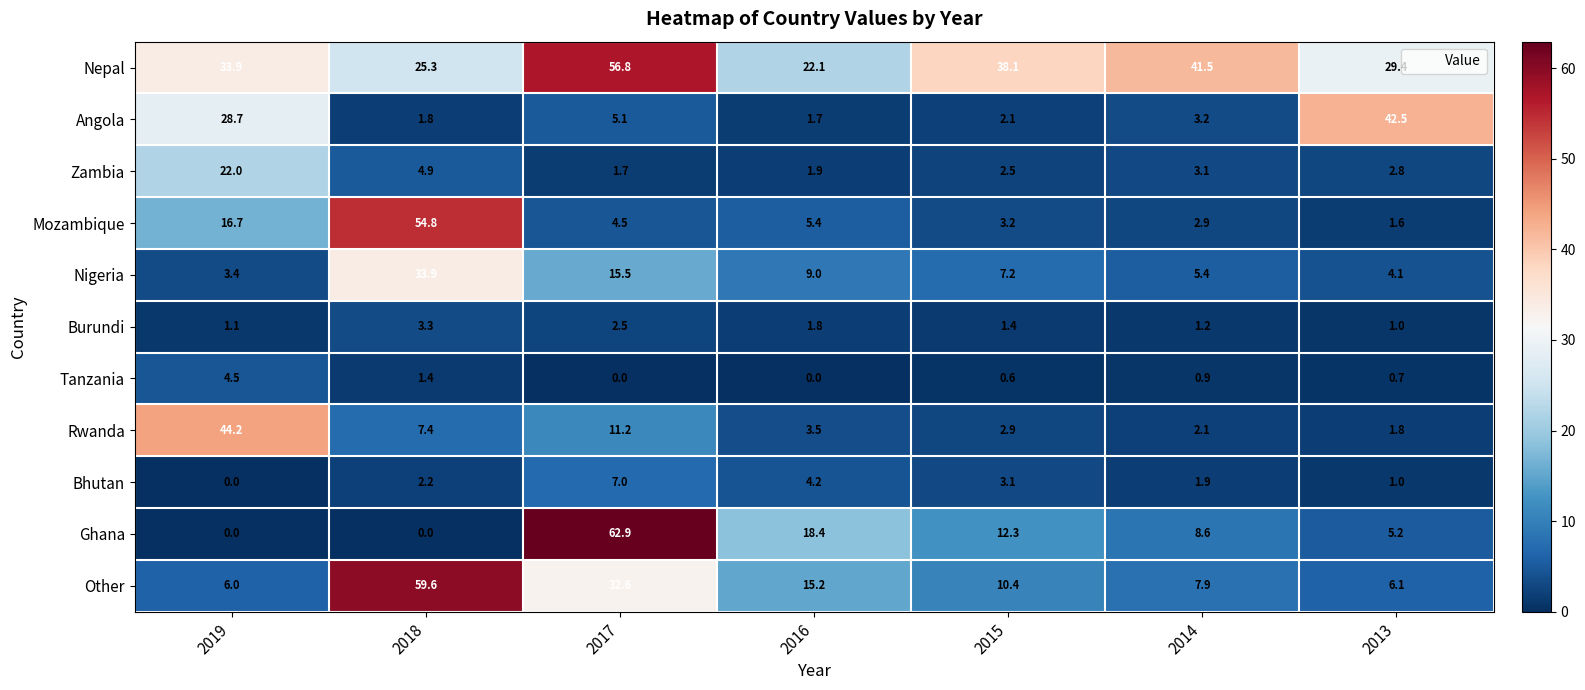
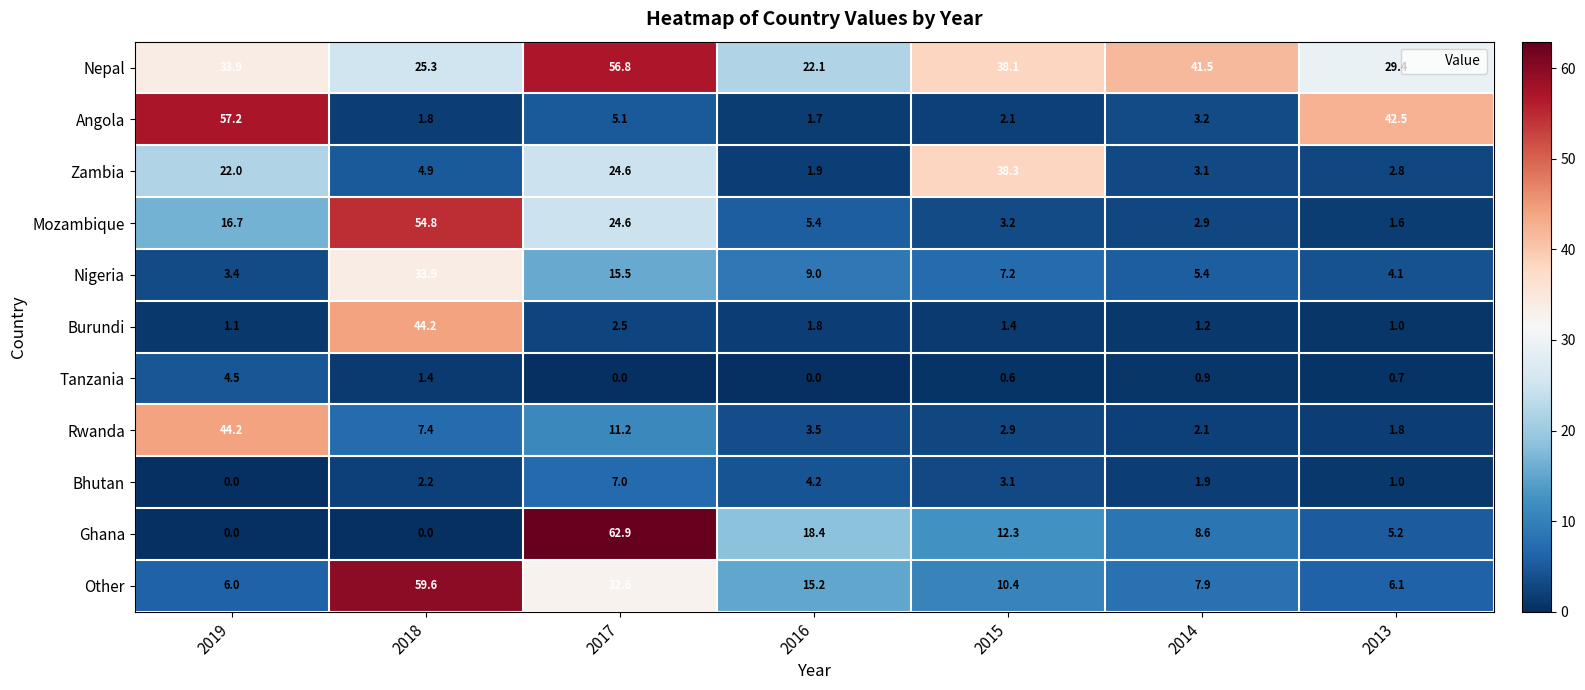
Angola, 2019: 28.7 -> 57.2
Zambia, 2017: 1.7 -> 24.6
Zambia, 2015: 2.5 -> 38.3
Mozambique, 2017: 4.5 -> 24.6
Burundi, 2018: 3.3 -> 44.2
